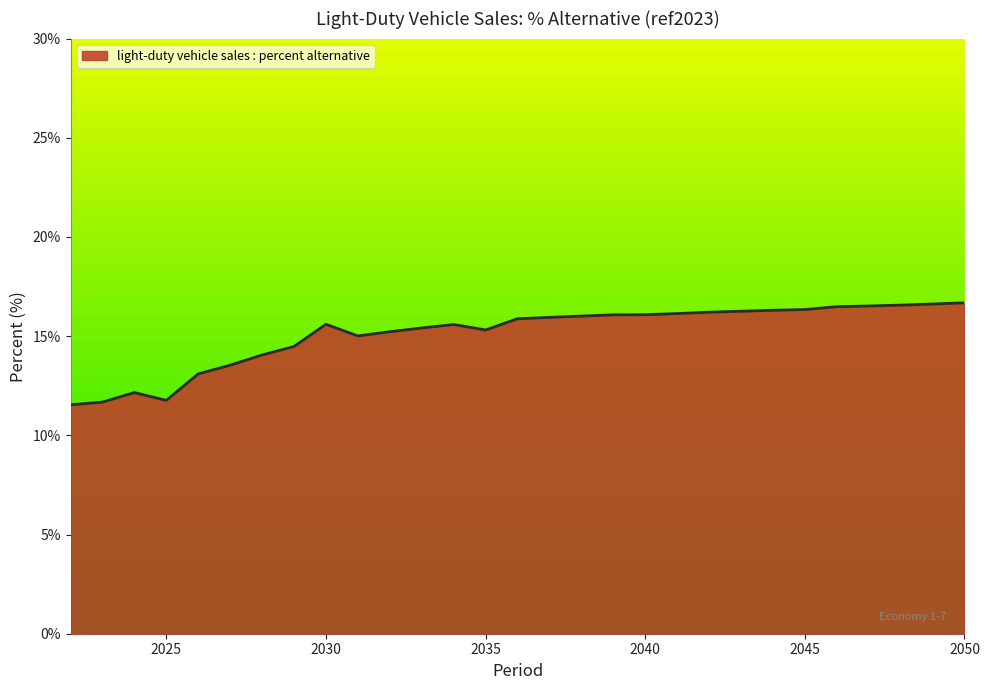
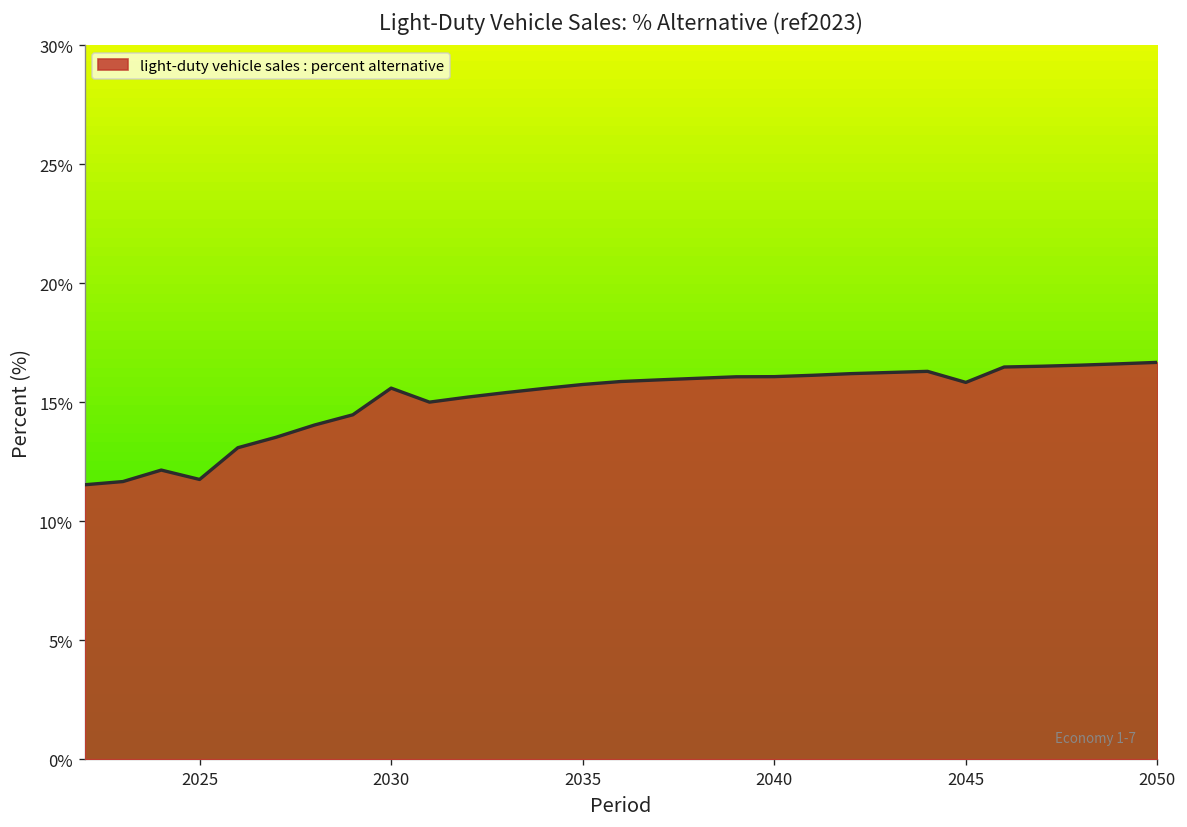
2035: 15.3% -> 15.8%
2045: 16.3% -> 15.8%
